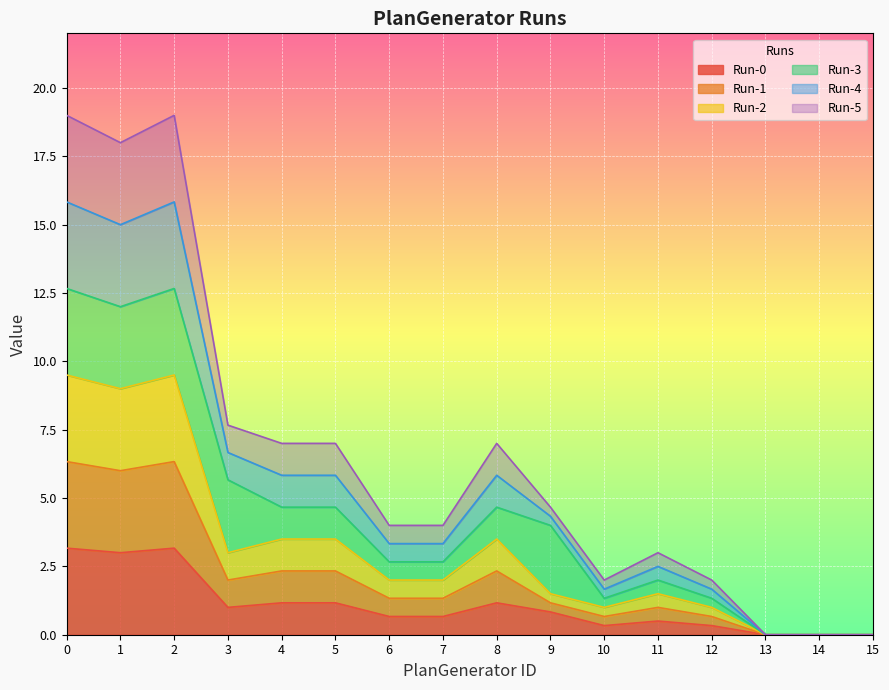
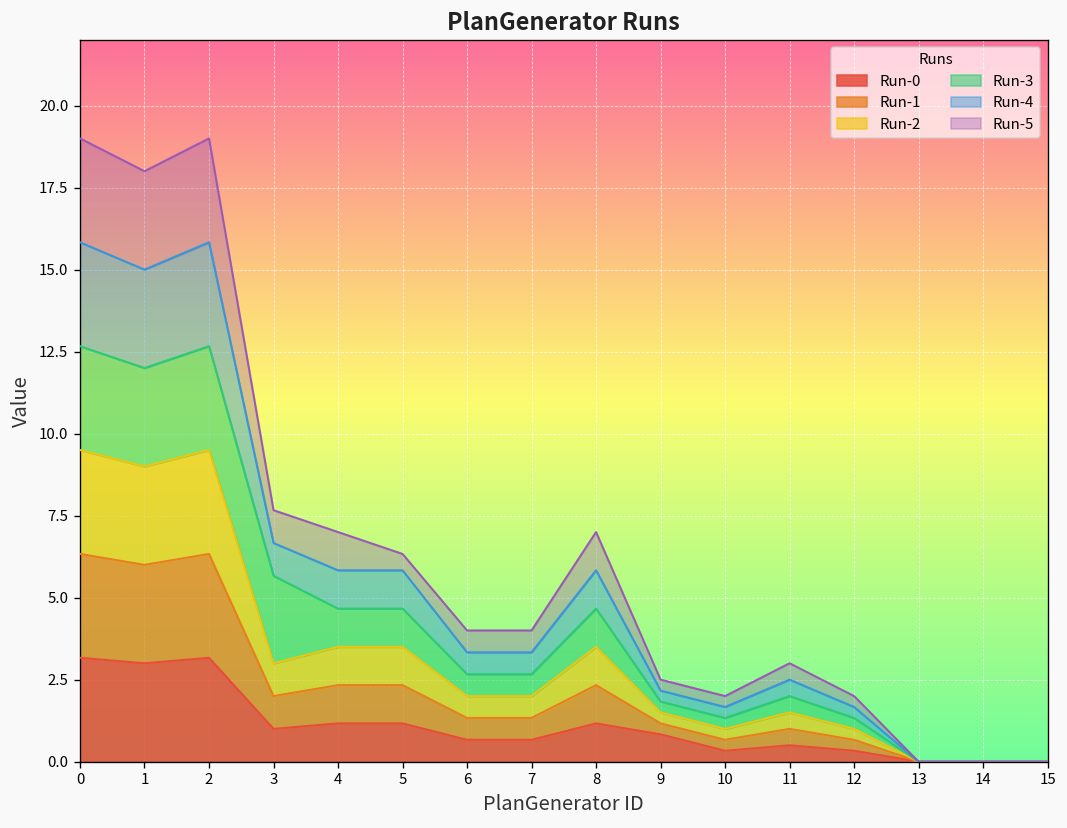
Run-5, 5: 1.2 -> 0.5
Run-3, 9: 2.5 -> 0.3
